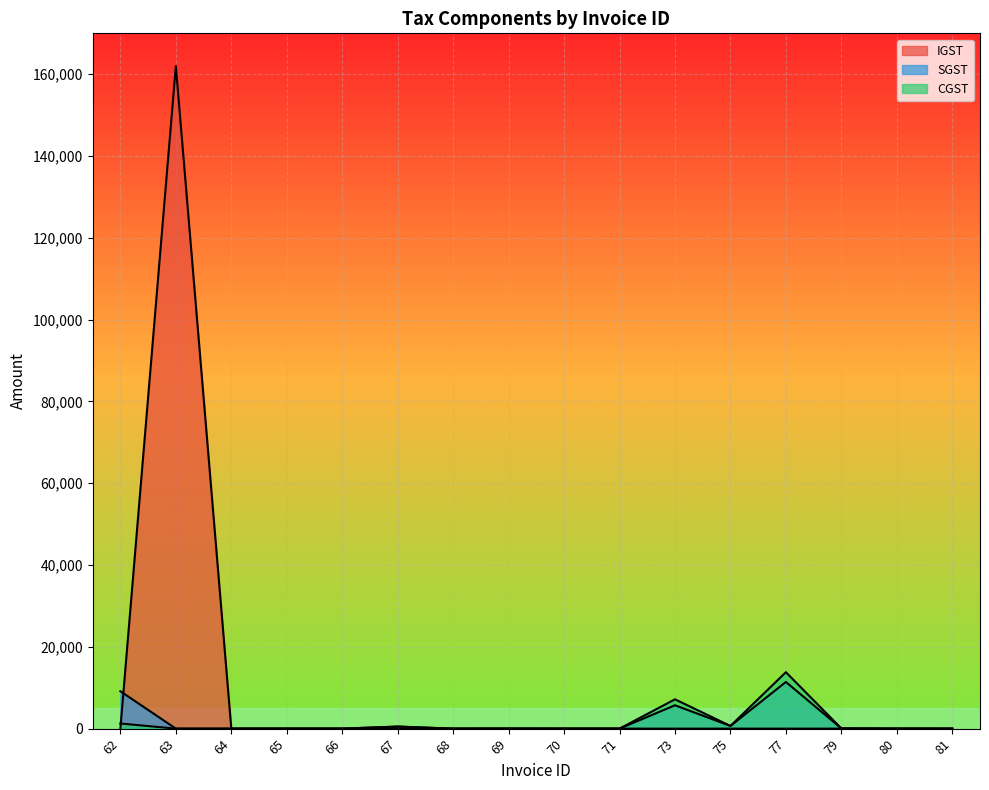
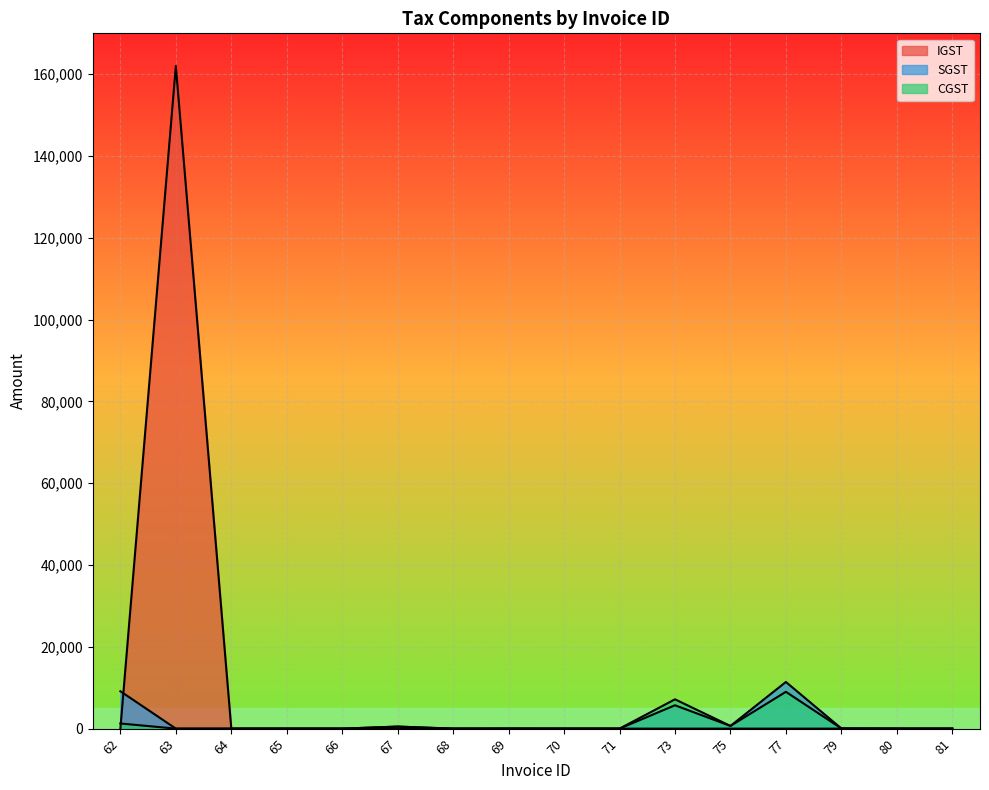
CGST, 77: 14,000 -> 9,000
